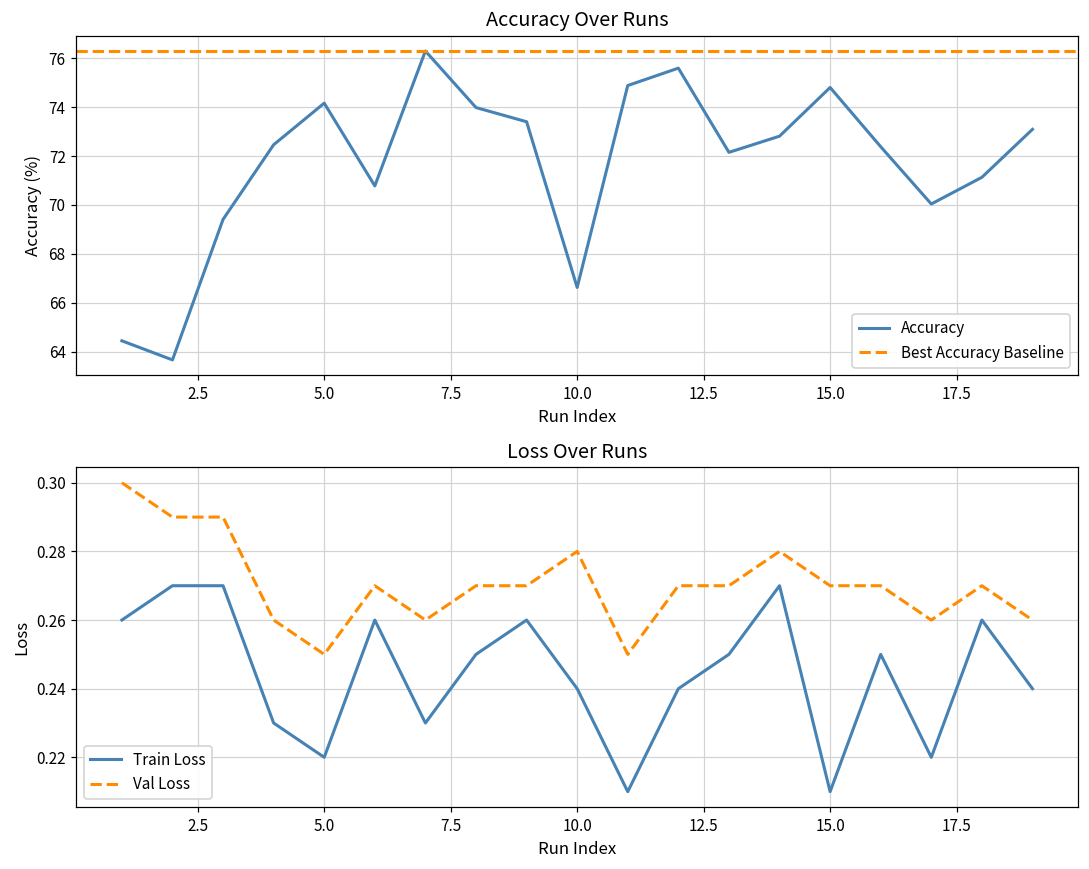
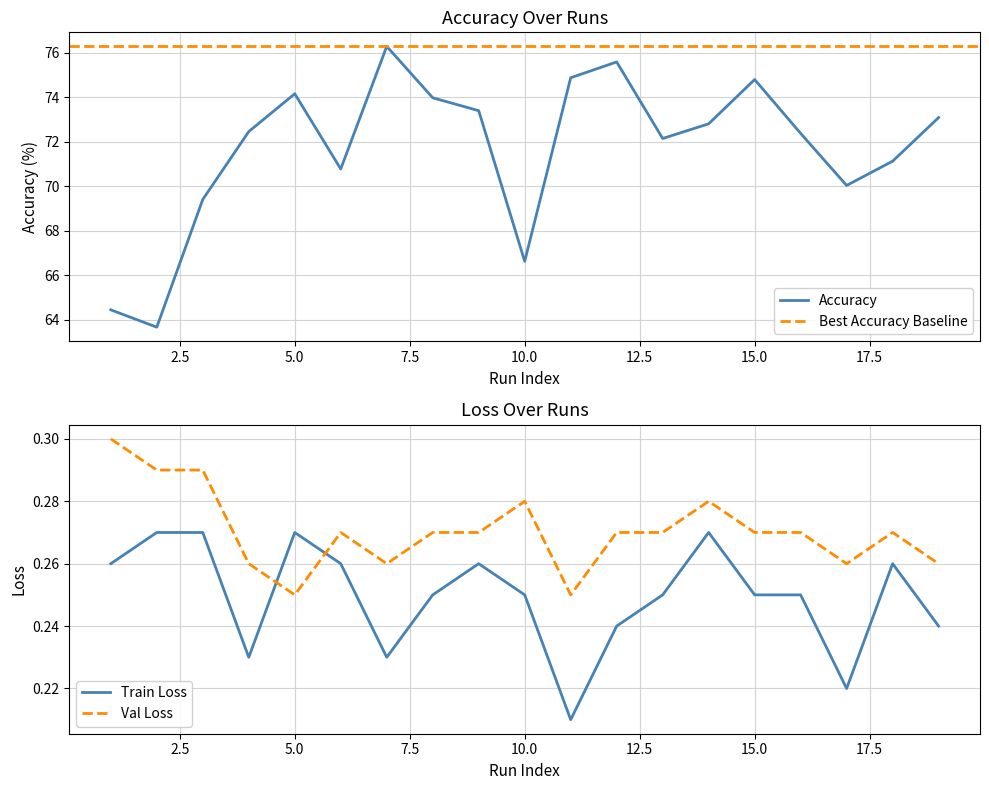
Loss Over Runs, Train Loss, 5.0: 0.22 -> 0.27
Loss Over Runs, Train Loss, 10.0: 0.24 -> 0.25
Loss Over Runs, Train Loss, 15.0: 0.21 -> 0.25
